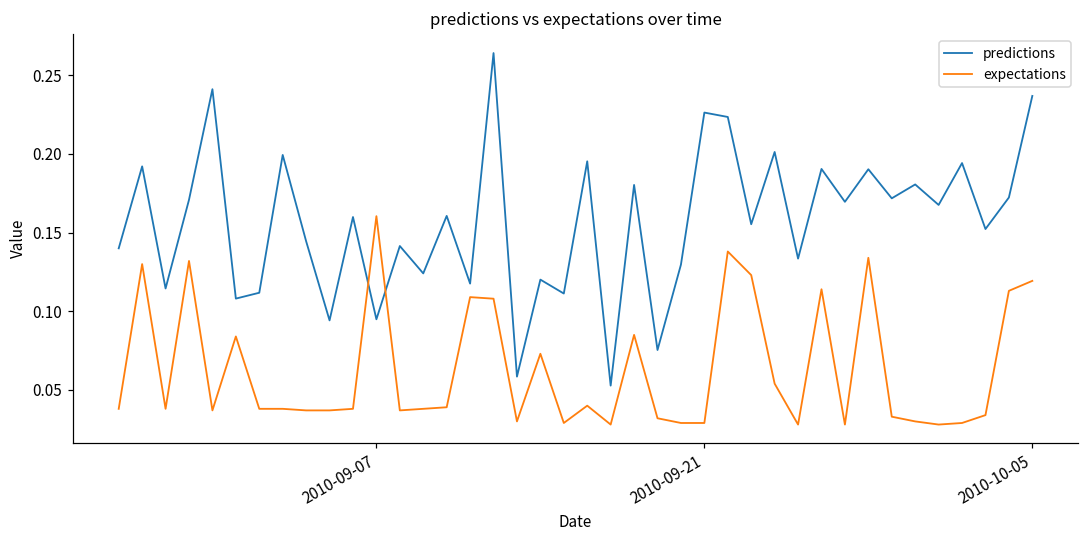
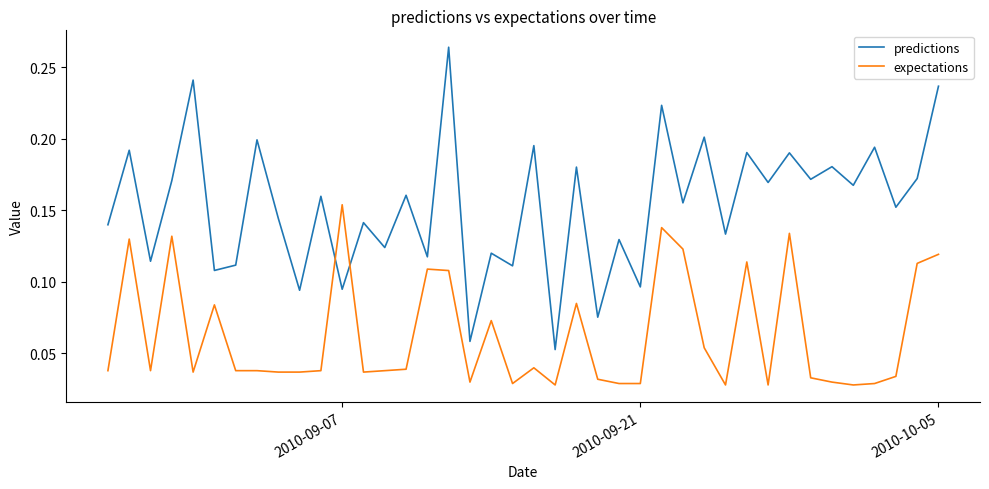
expectations, 2010-09-07: 0.160 -> 0.154
predictions, 2010-09-21: 0.226 -> 0.097
